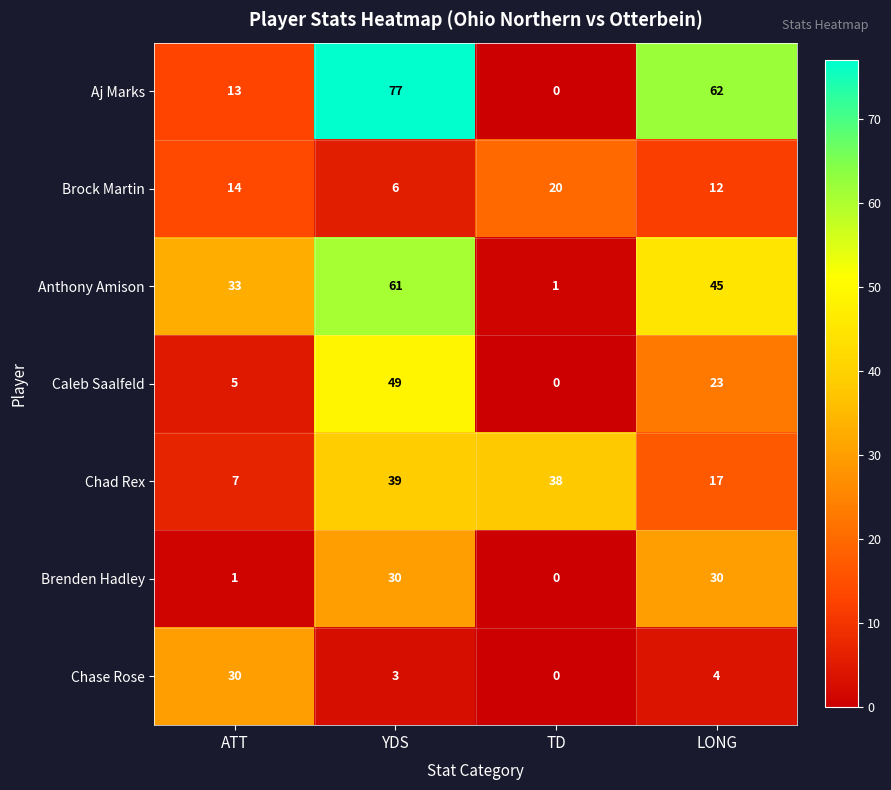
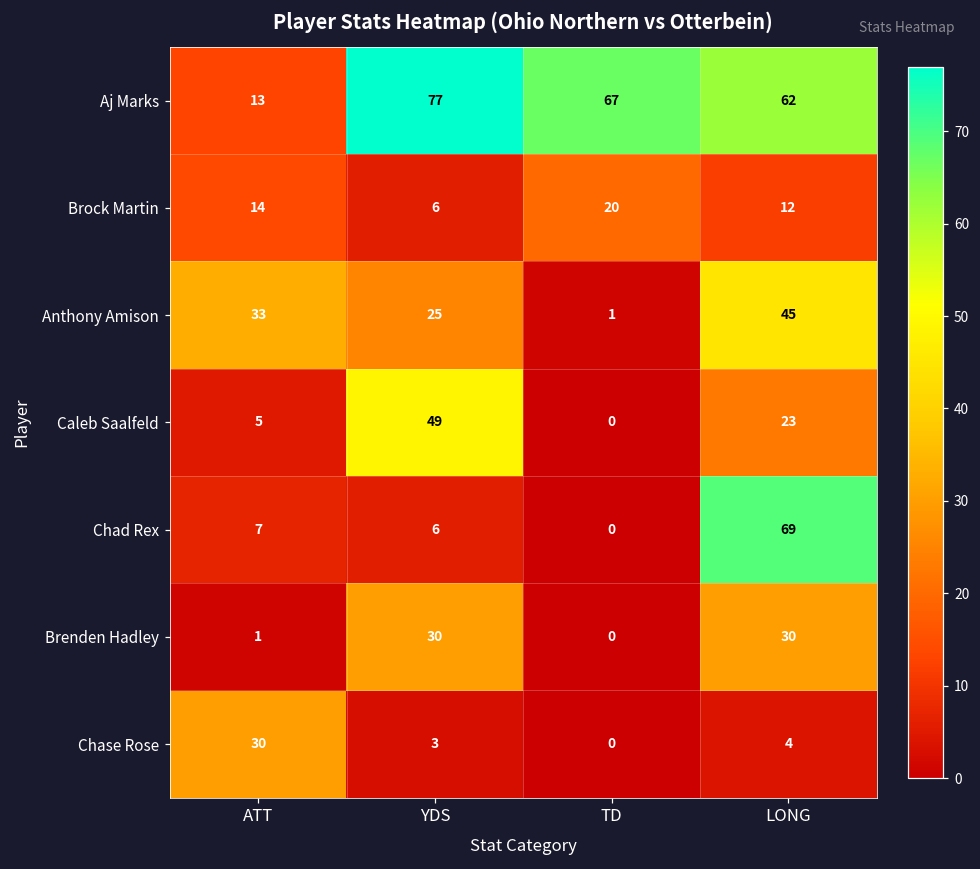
Aj Marks, TD: 0 -> 67
Anthony Amison, YDS: 61 -> 25
Chad Rex, YDS: 39 -> 6
Chad Rex, TD: 38 -> 0
Chad Rex, LONG: 17 -> 69
